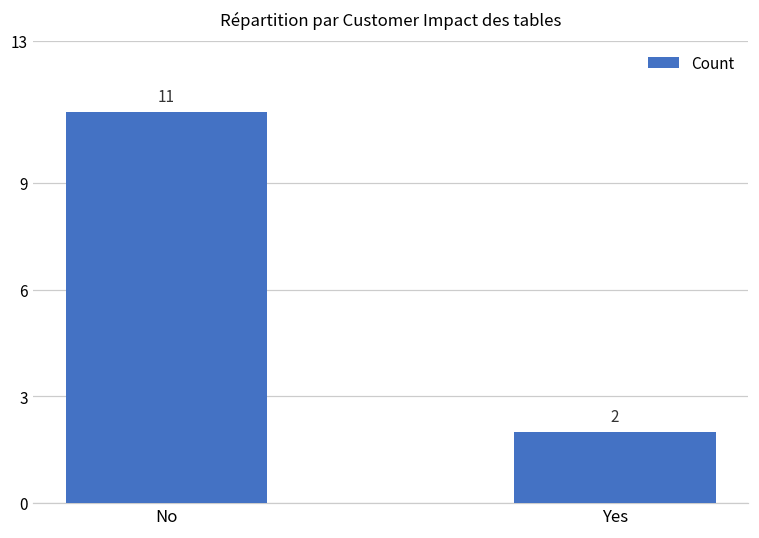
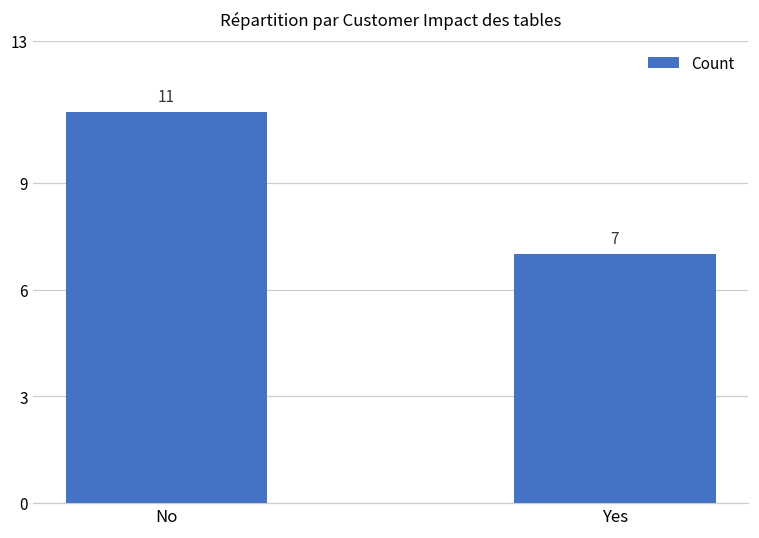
Yes: 2 -> 7
